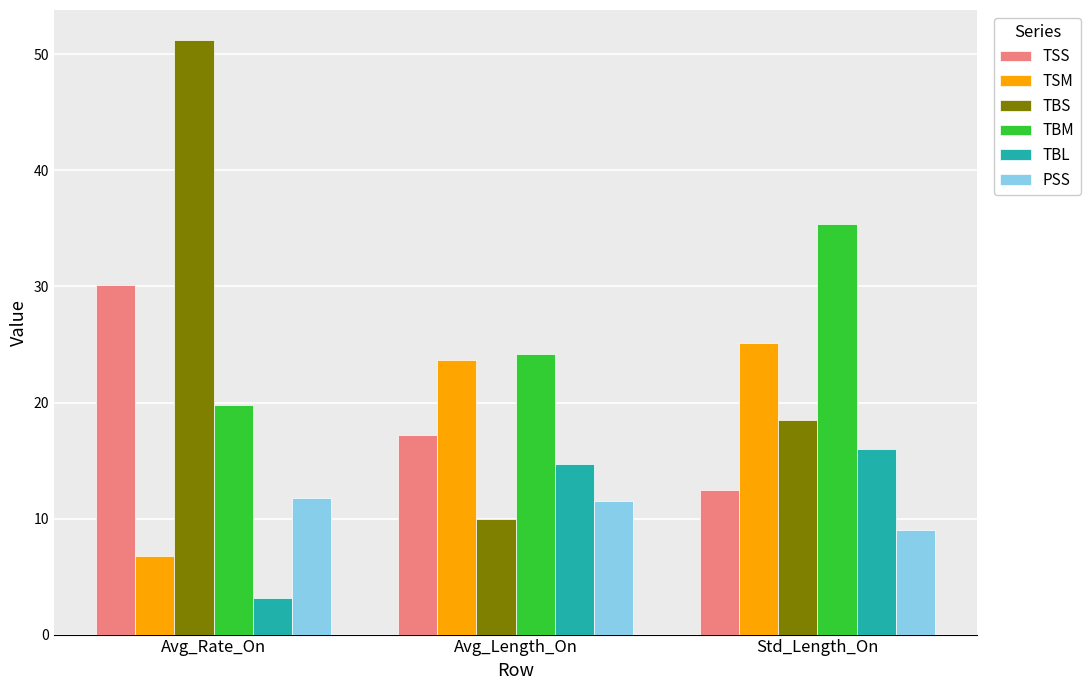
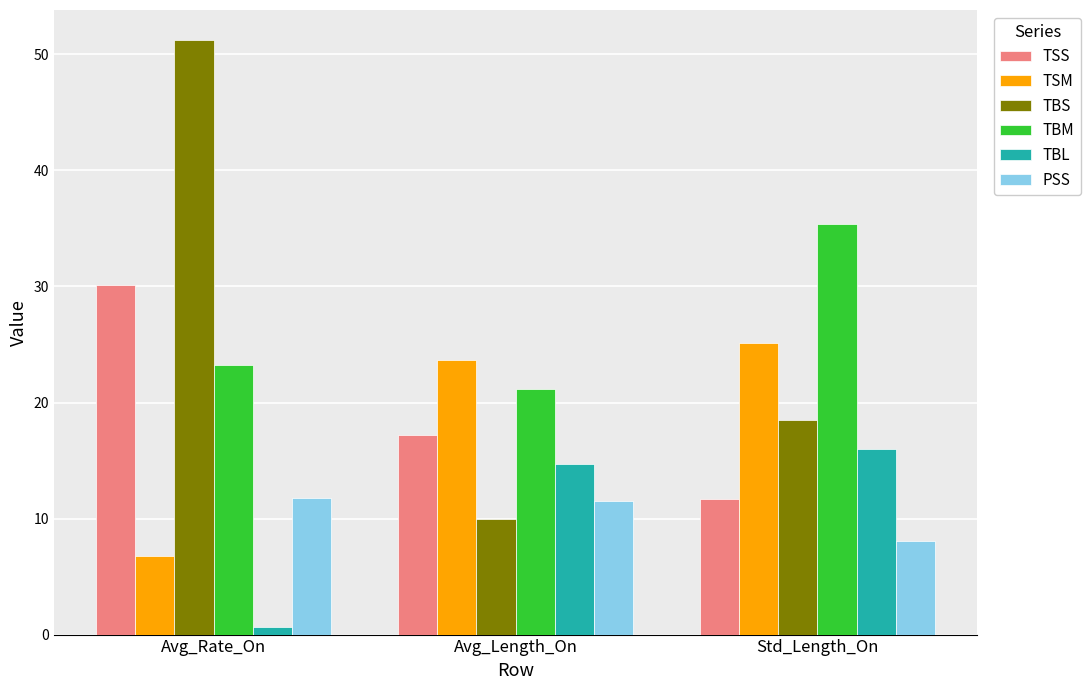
TBM, Avg_Rate_On: 19.8 -> 23.2
TBL, Avg_Rate_On: 3.1 -> 0.7
TBM, Avg_Length_On: 24.2 -> 21.2
TSS, Std_Length_On: 12.5 -> 11.7
PSS, Std_Length_On: 9.0 -> 8.1
